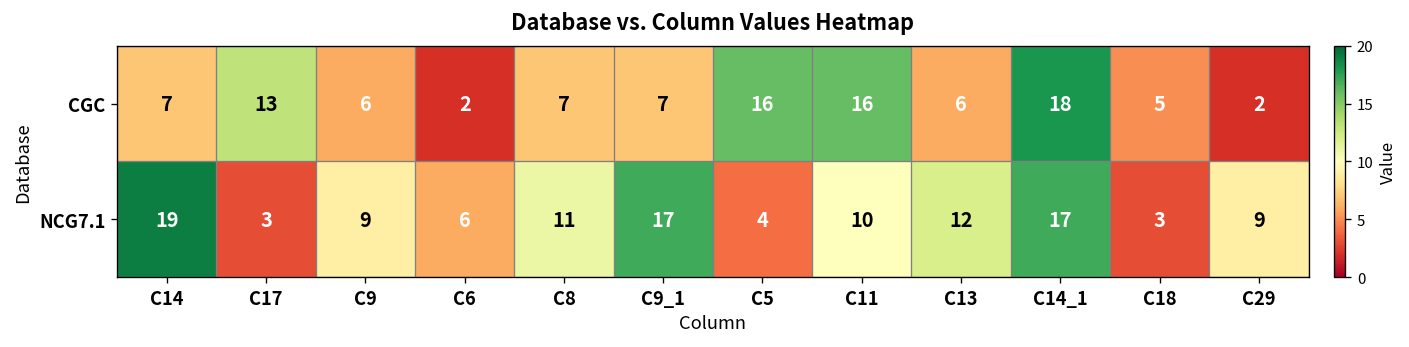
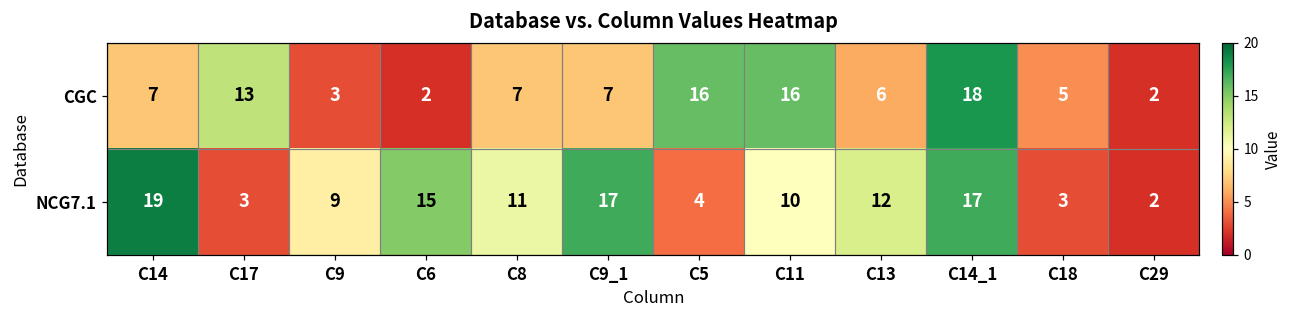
CGC, C9: 6 -> 3
NCG7.1, C6: 6 -> 15
NCG7.1, C29: 9 -> 2
